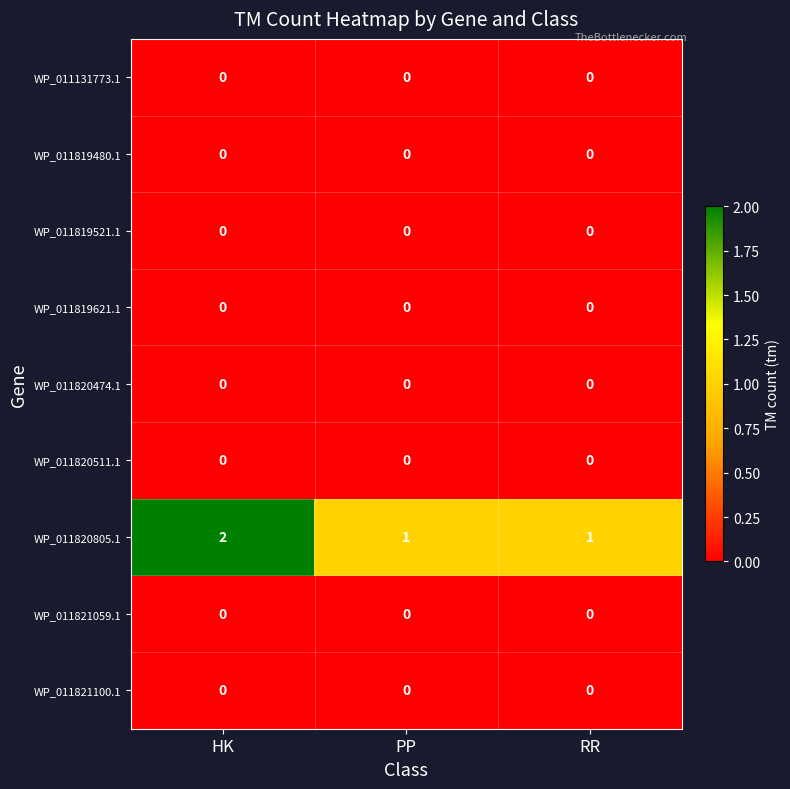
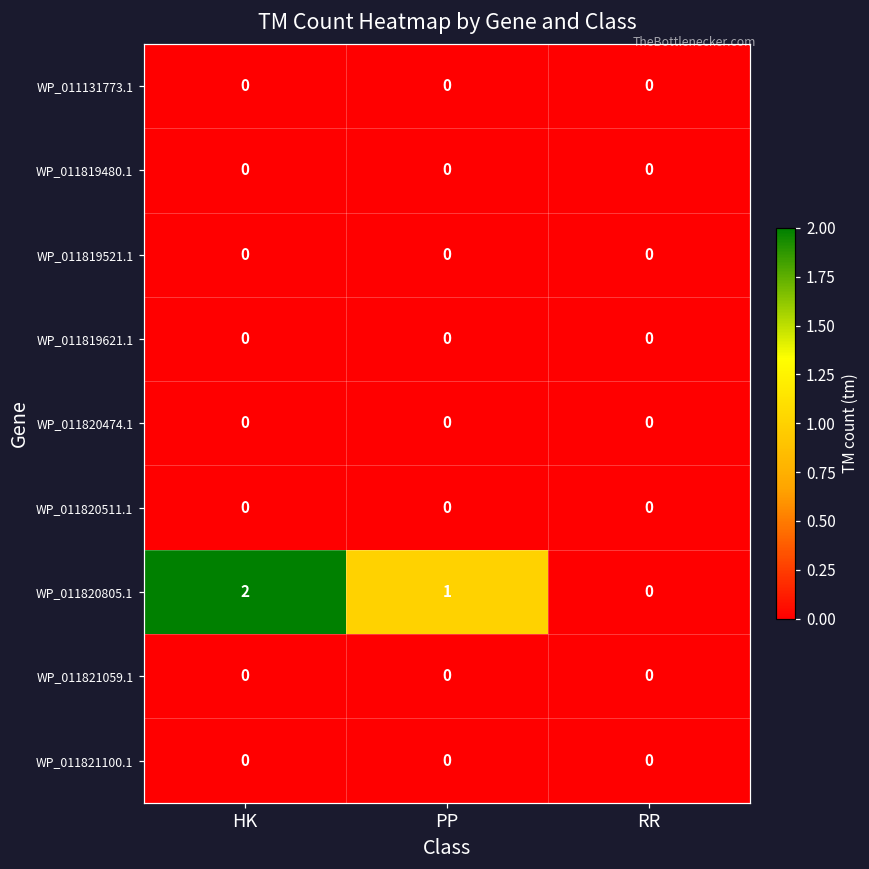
WP_011820805.1, RR: 1 -> 0
